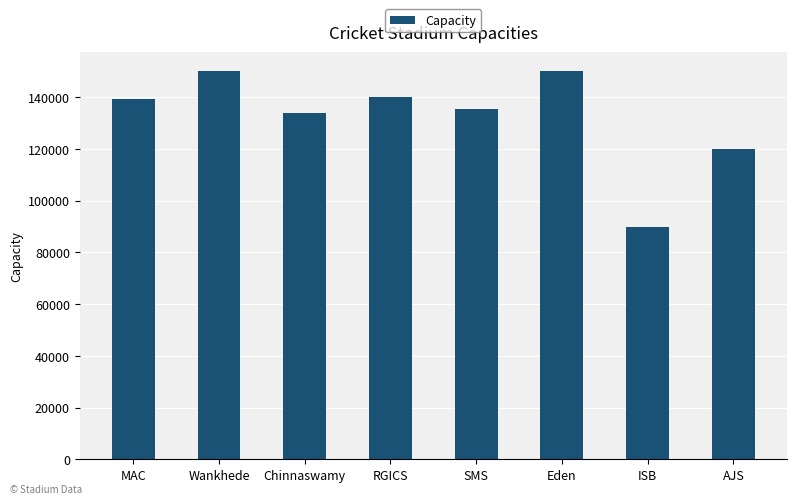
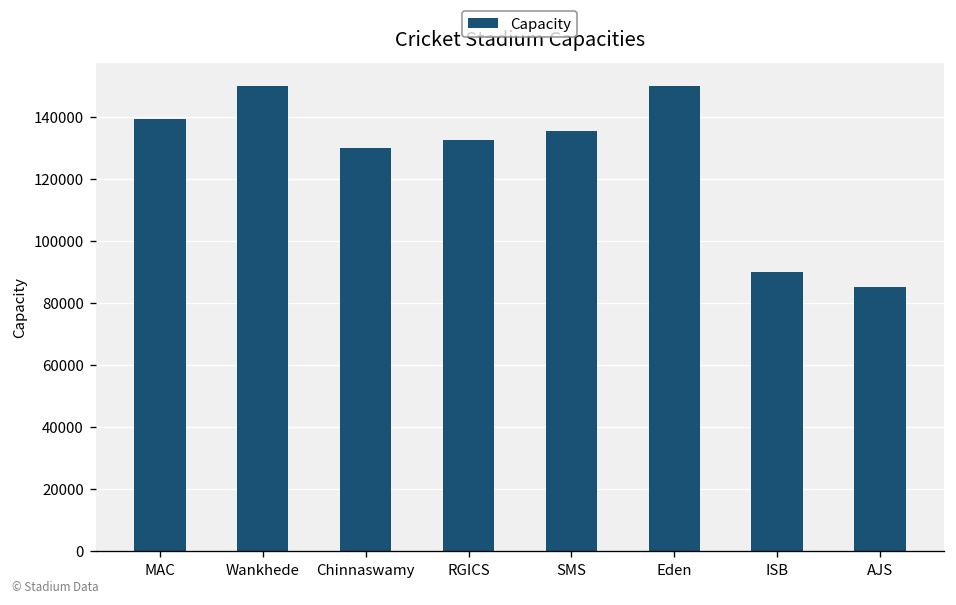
Chinnaswamy: 134000 -> 130000
RGICS: 140000 -> 132000
AJS: 120000 -> 85000
